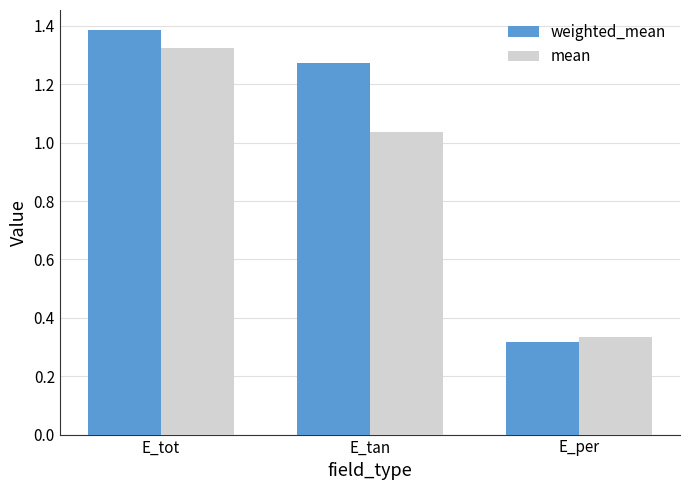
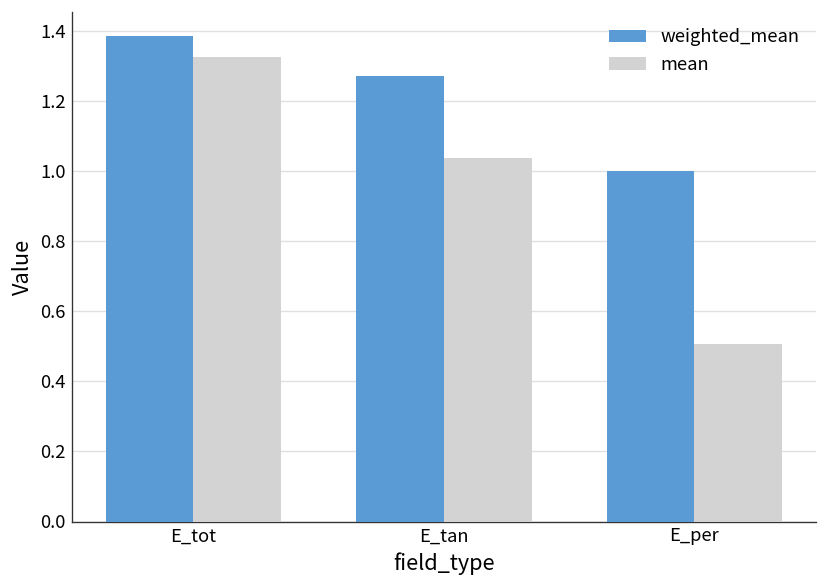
weighted_mean, E_per: 0.32 -> 1.00
mean, E_per: 0.33 -> 0.51
